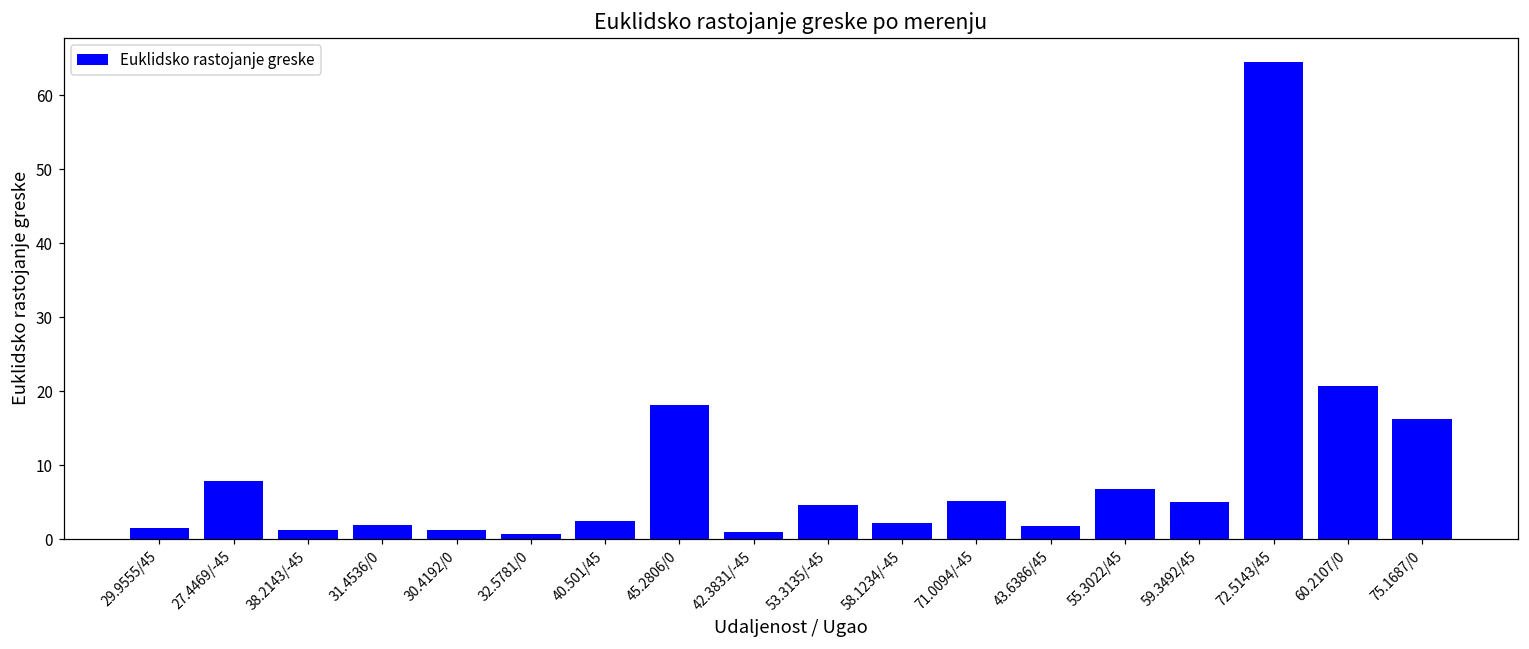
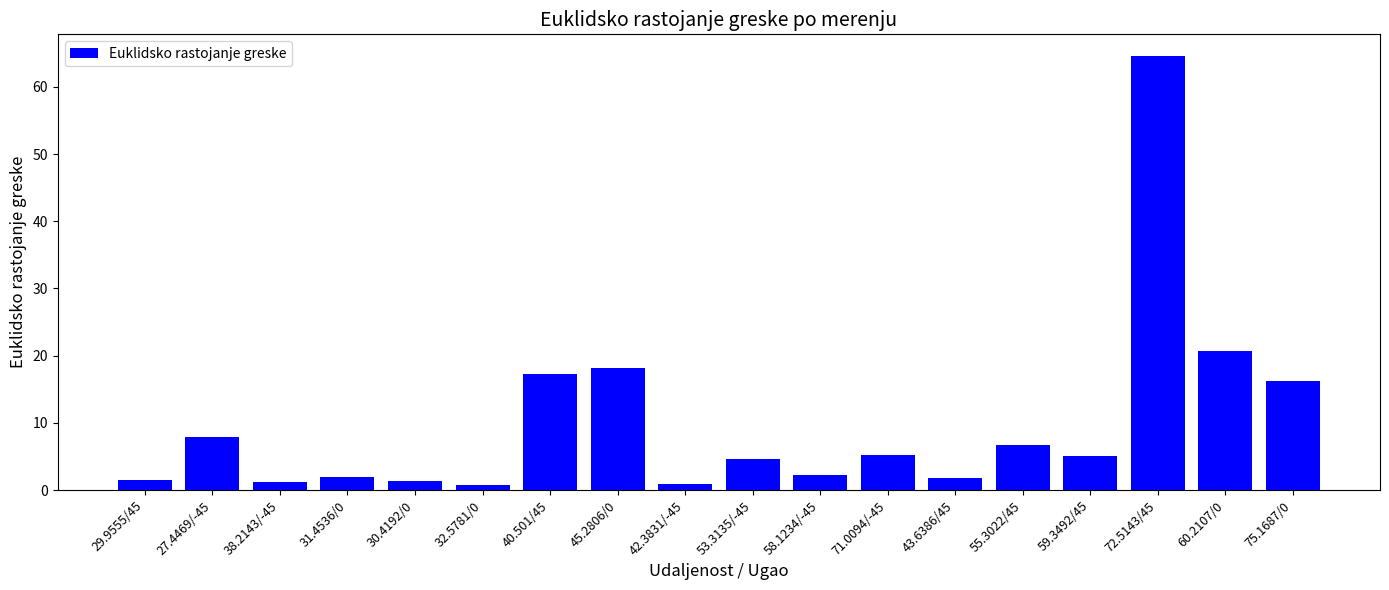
40.501/45: 3 -> 17
